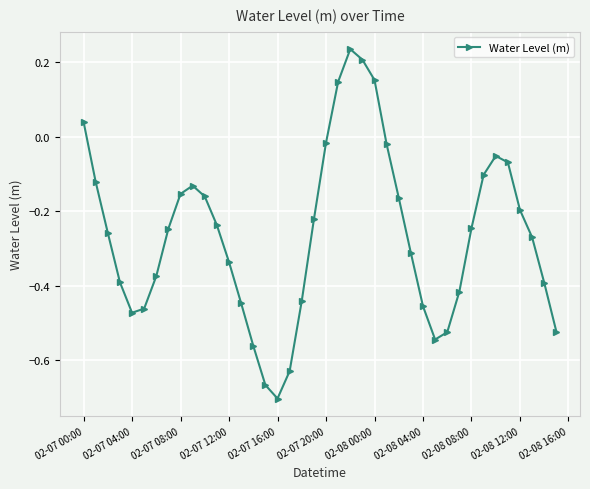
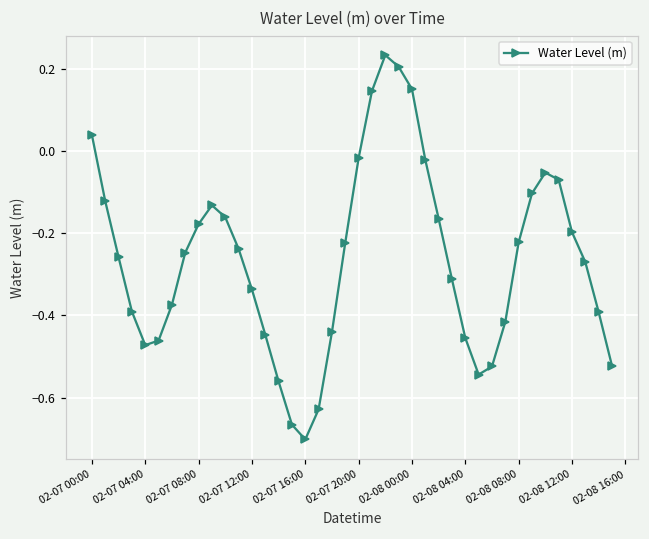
02-07 08:00: -0.15 -> -0.18
02-08 08:00: -0.25 -> -0.22
